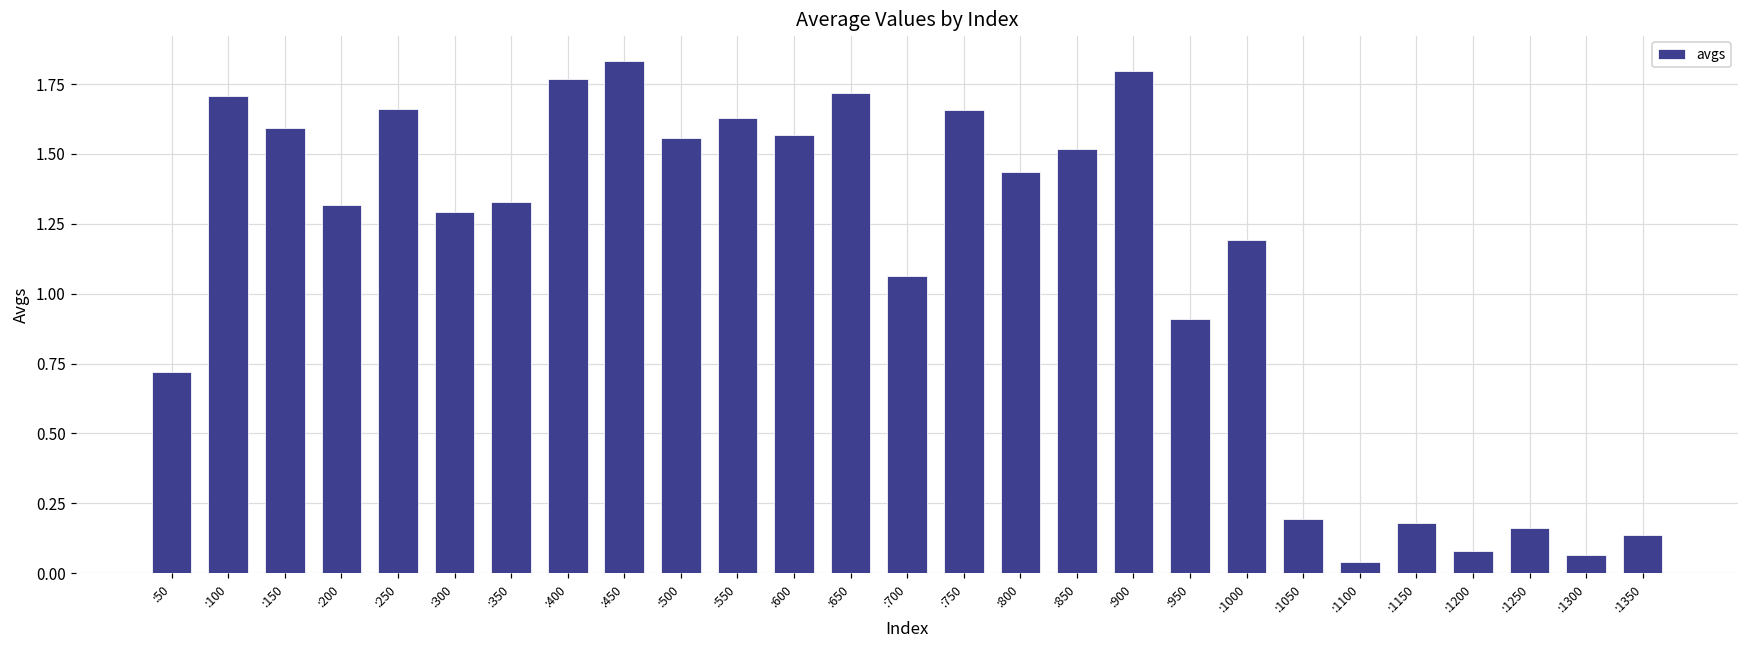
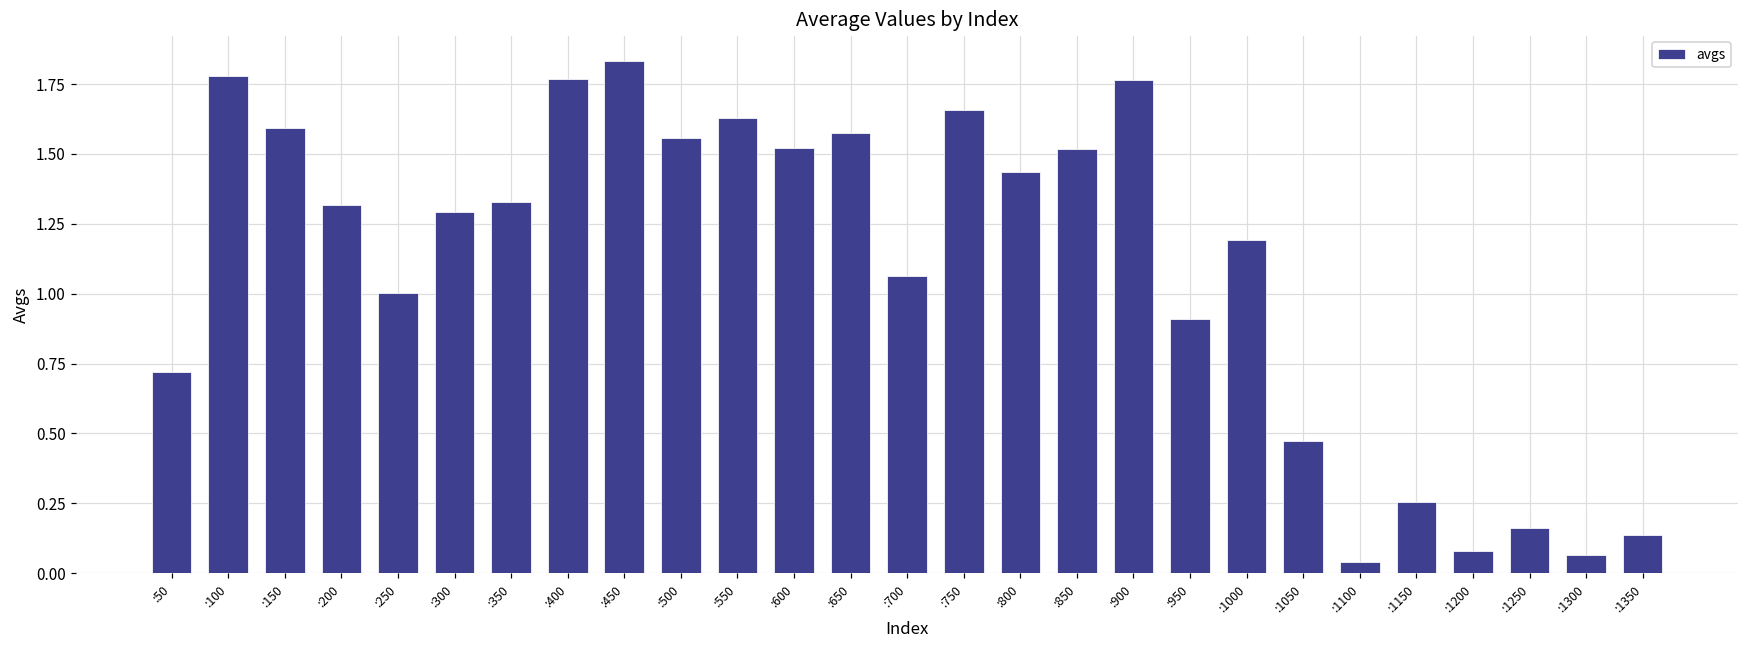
:100: 1.71 -> 1.78
:250: 1.66 -> 1.00
:600: 1.57 -> 1.52
:650: 1.72 -> 1.58
:900: 1.80 -> 1.76
:1050: 0.20 -> 0.47
:1150: 0.18 -> 0.26
